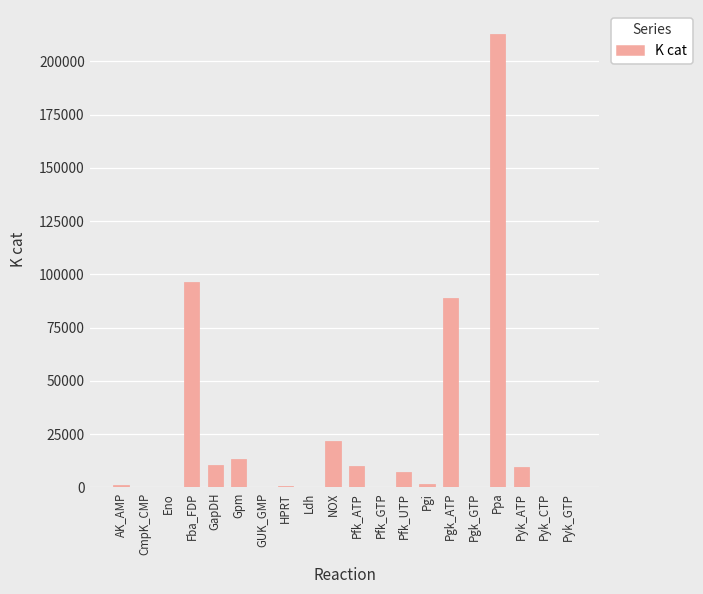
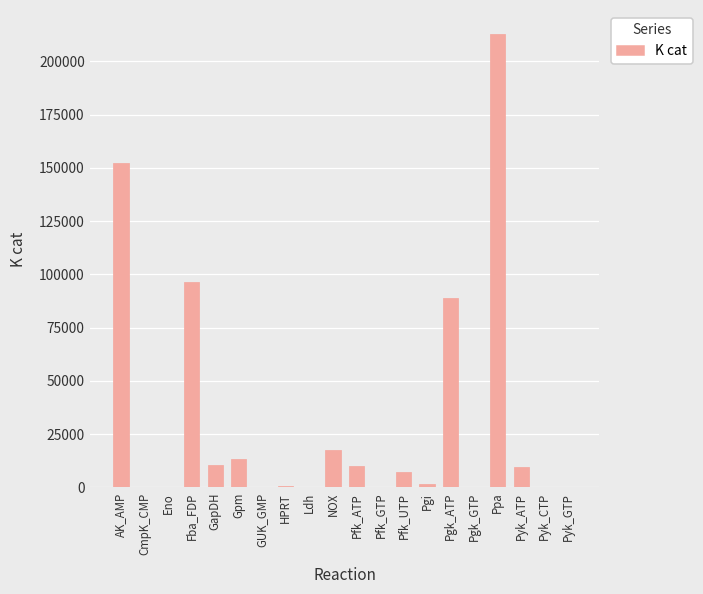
AK_AMP: 1000 -> 152000
NOX: 22000 -> 18000
